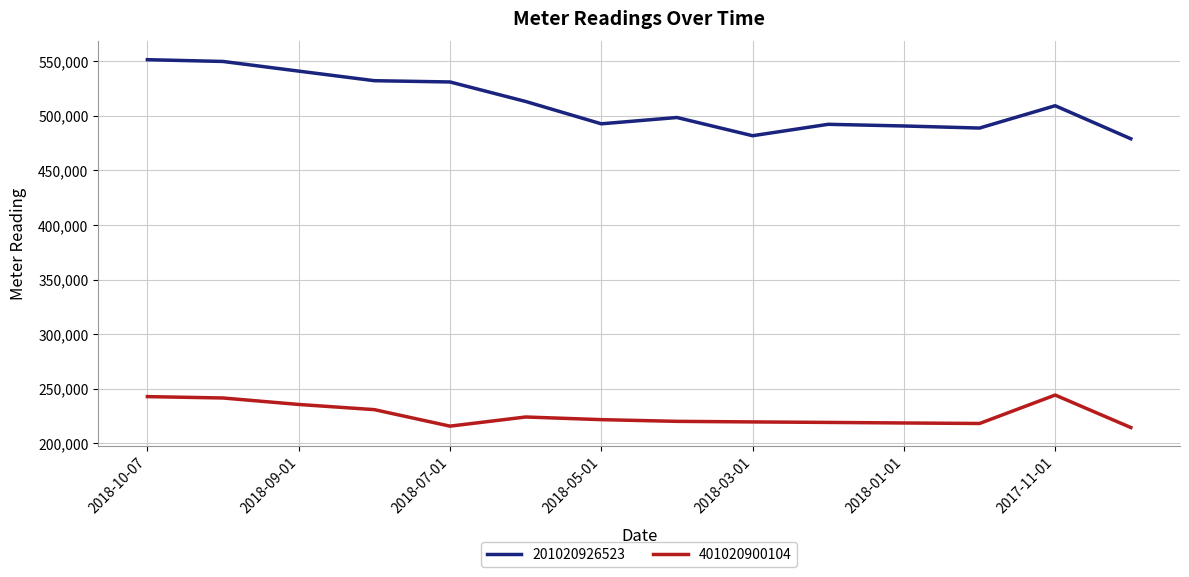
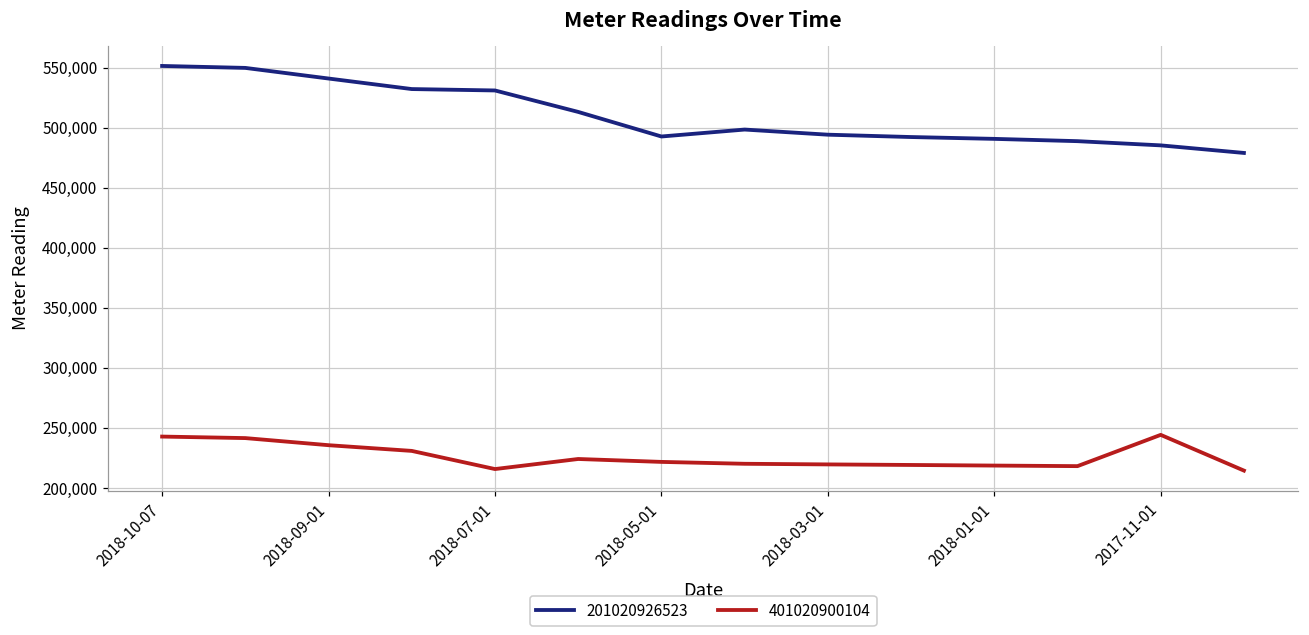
201020926523, 2018-03-01: 482,000 -> 494,000
201020926523, 2017-11-01: 509,000 -> 485,000
